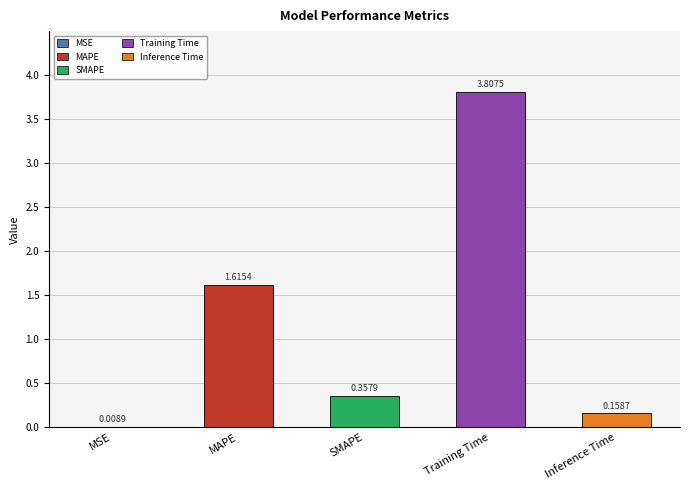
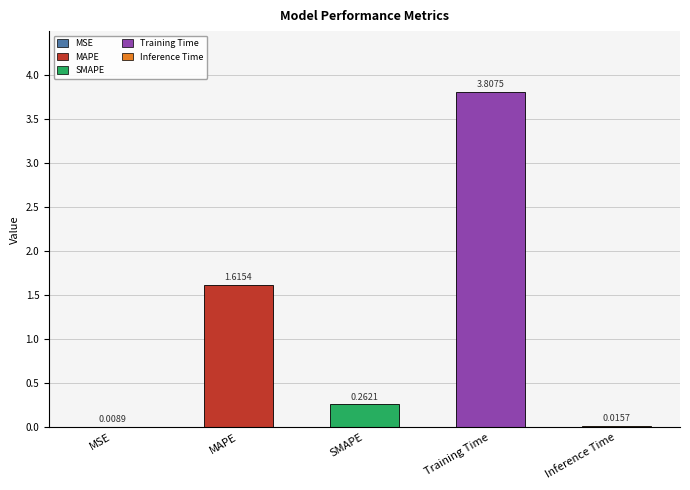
SMAPE: 0.3579 -> 0.2621
Inference Time: 0.1587 -> 0.0157
